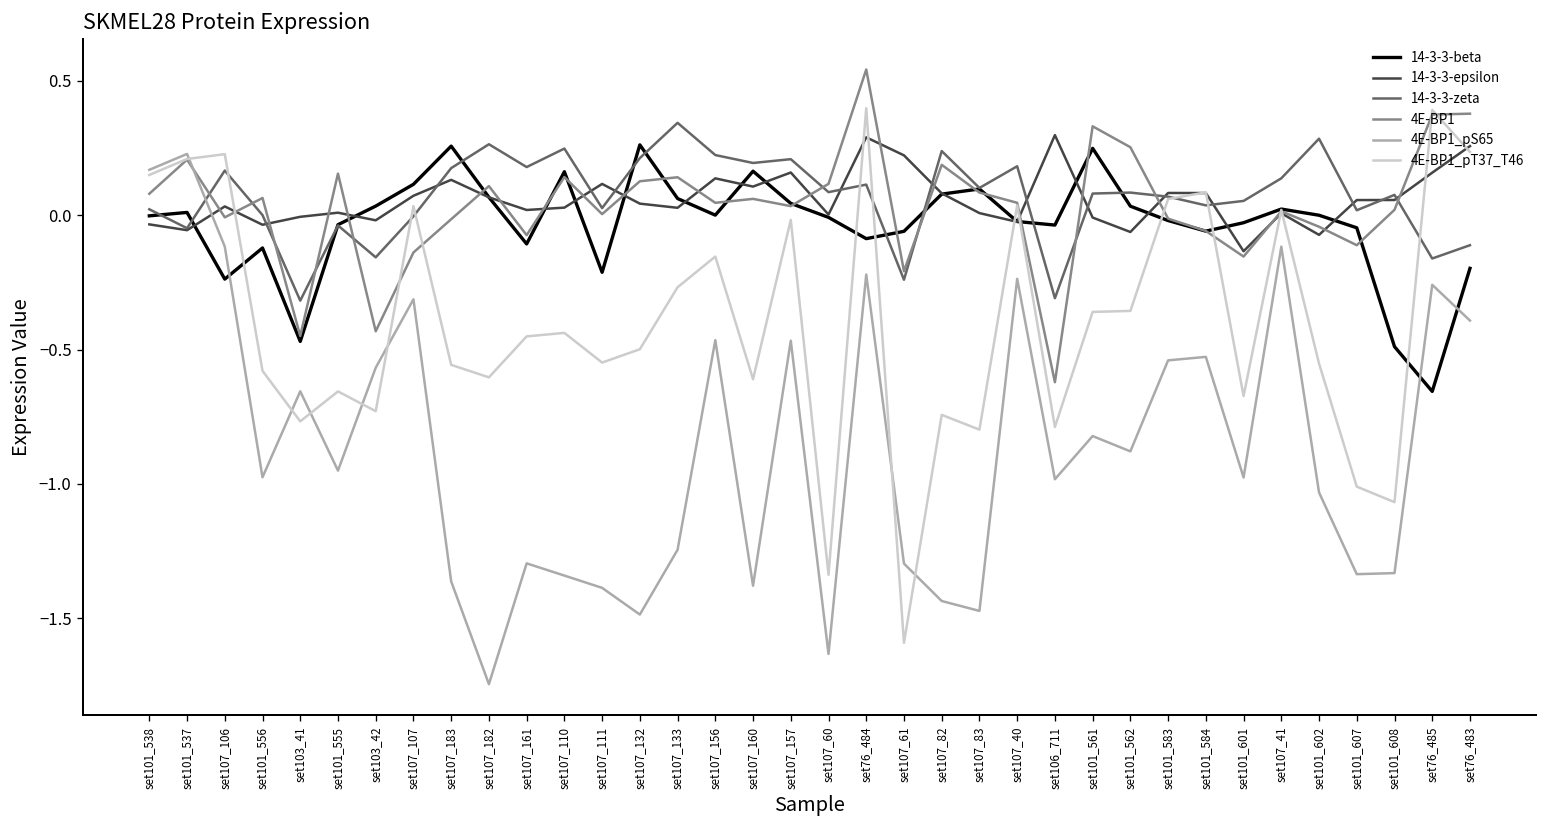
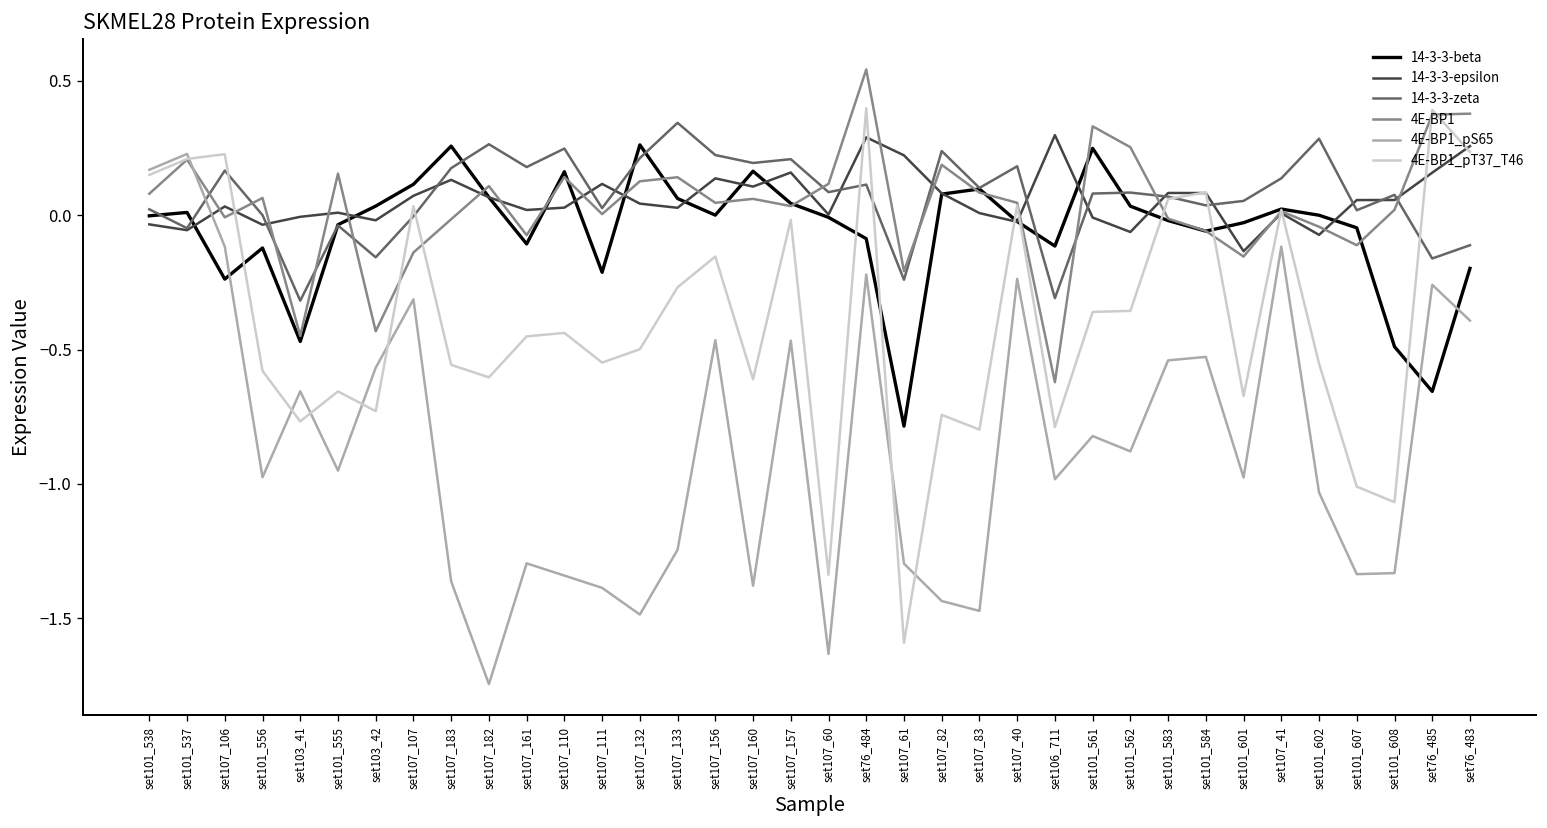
14-3-3-beta, set107_61: -0.06 -> -0.79
14-3-3-beta, set106_711: -0.04 -> -0.11
